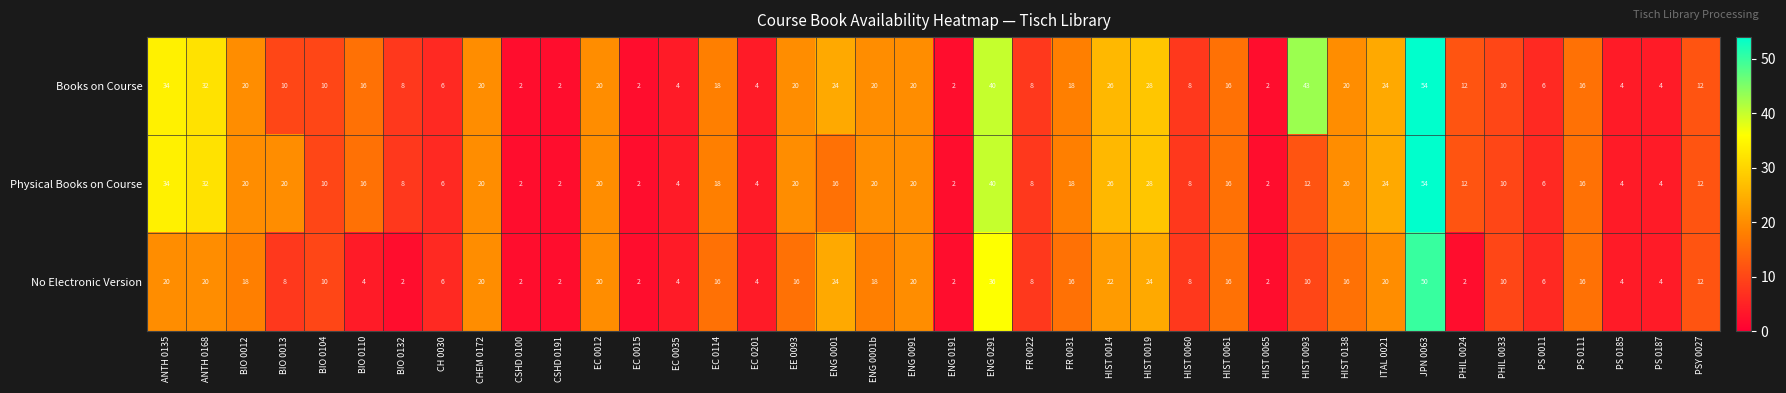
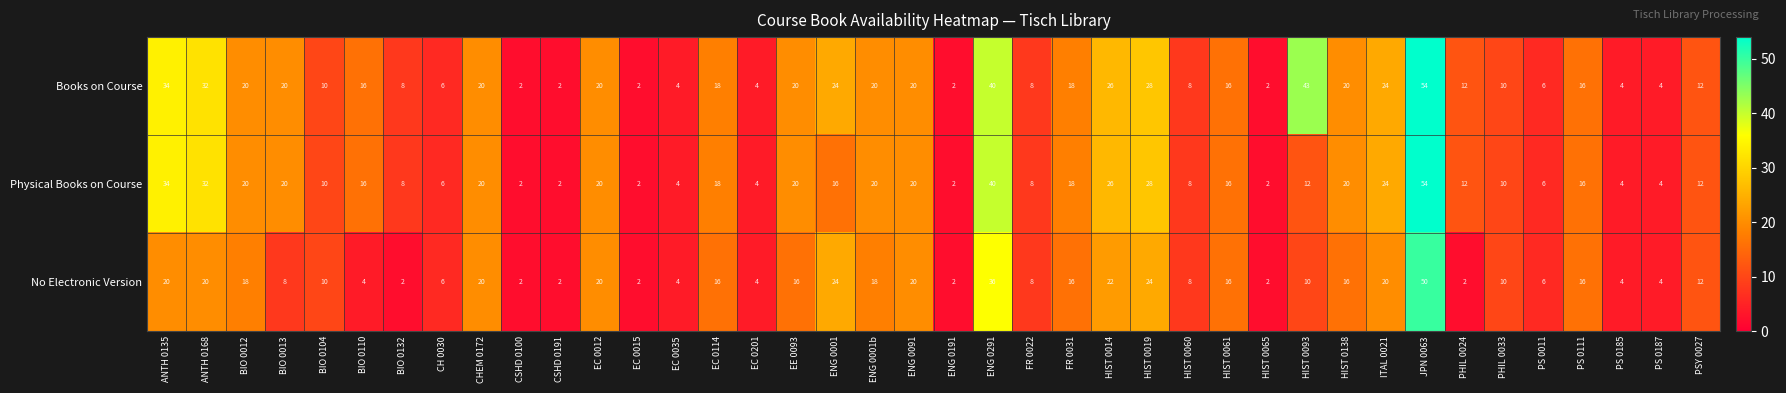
Books on Course, BIO 0013: 10 -> 20
